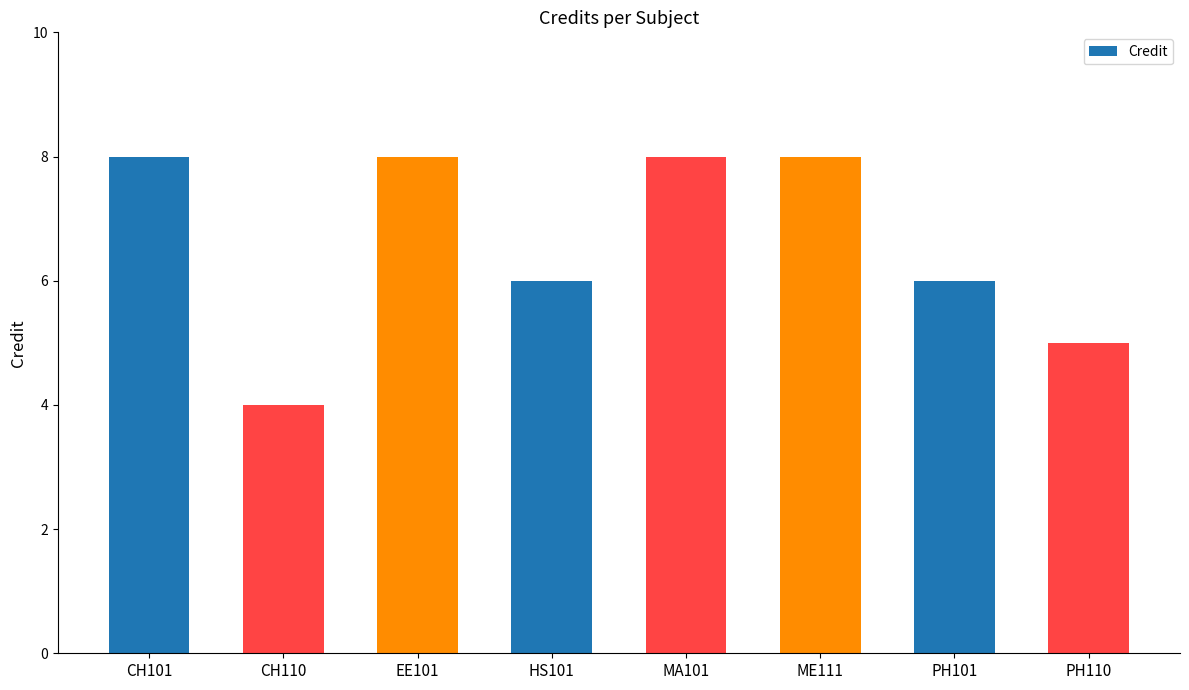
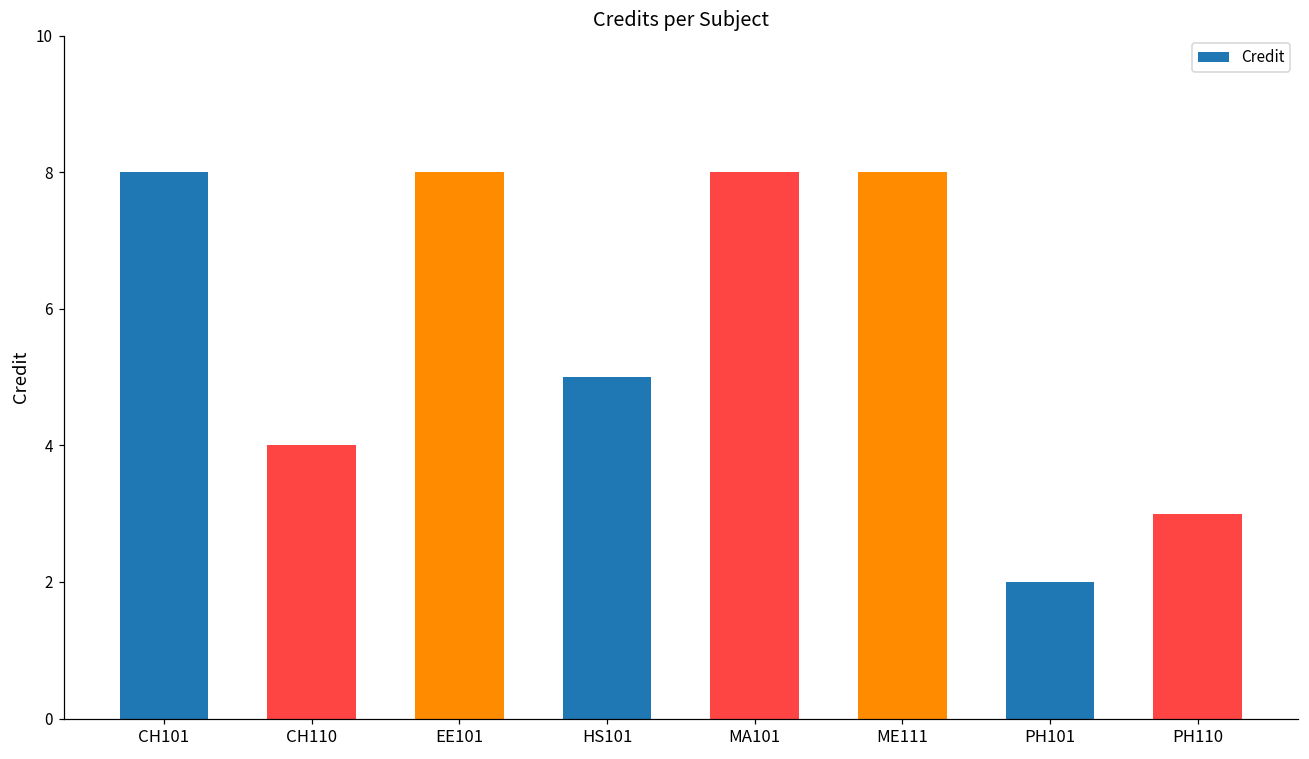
HS101: 6 -> 5
PH101: 6 -> 2
PH110: 5 -> 3
